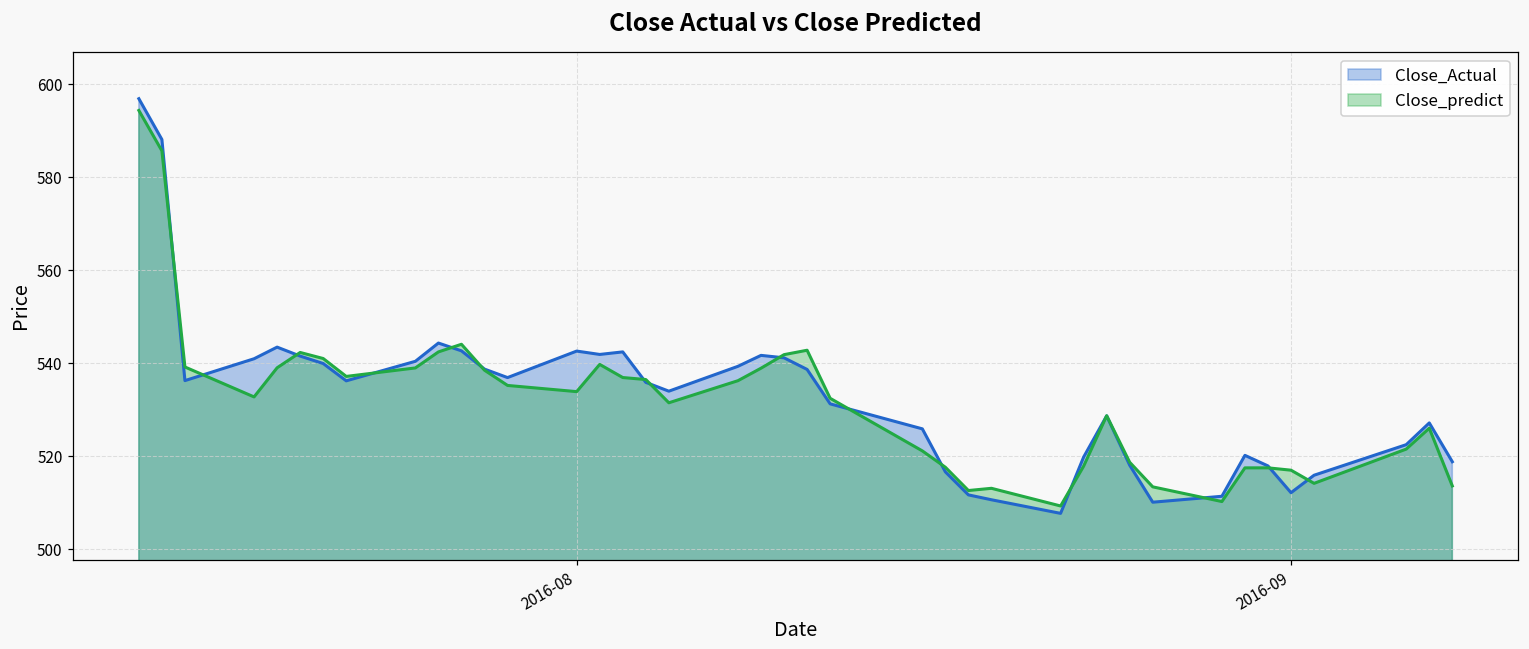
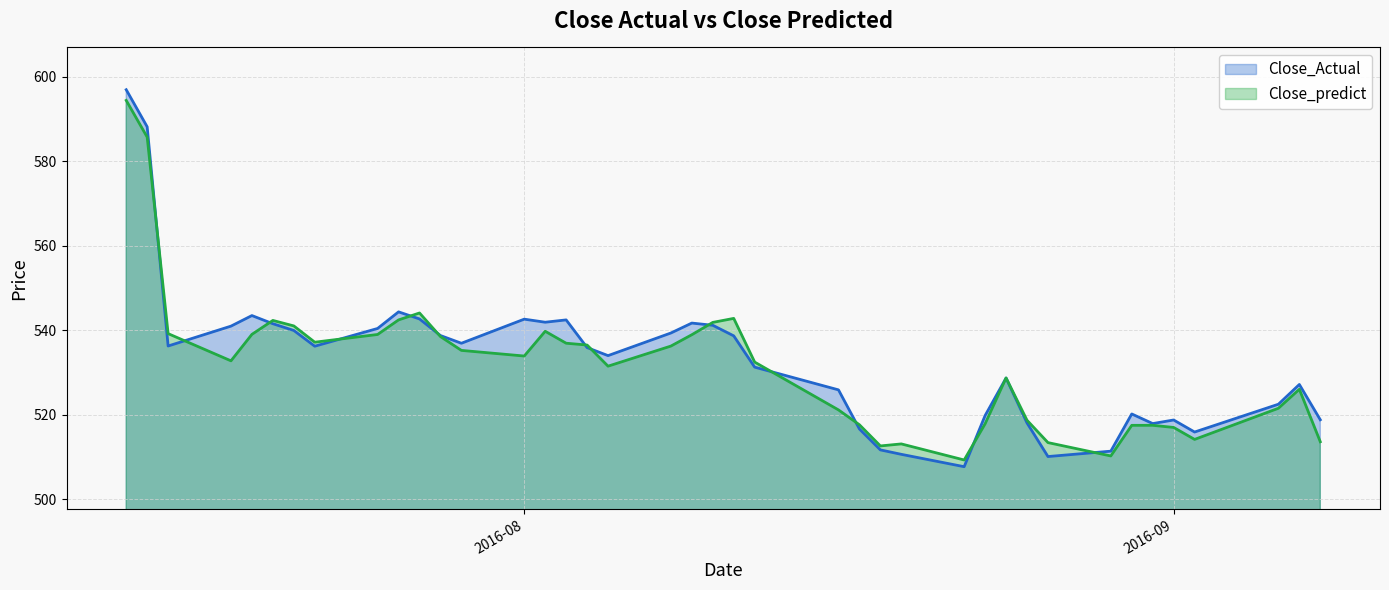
Close_Actual, 2016-09: 512 -> 519
